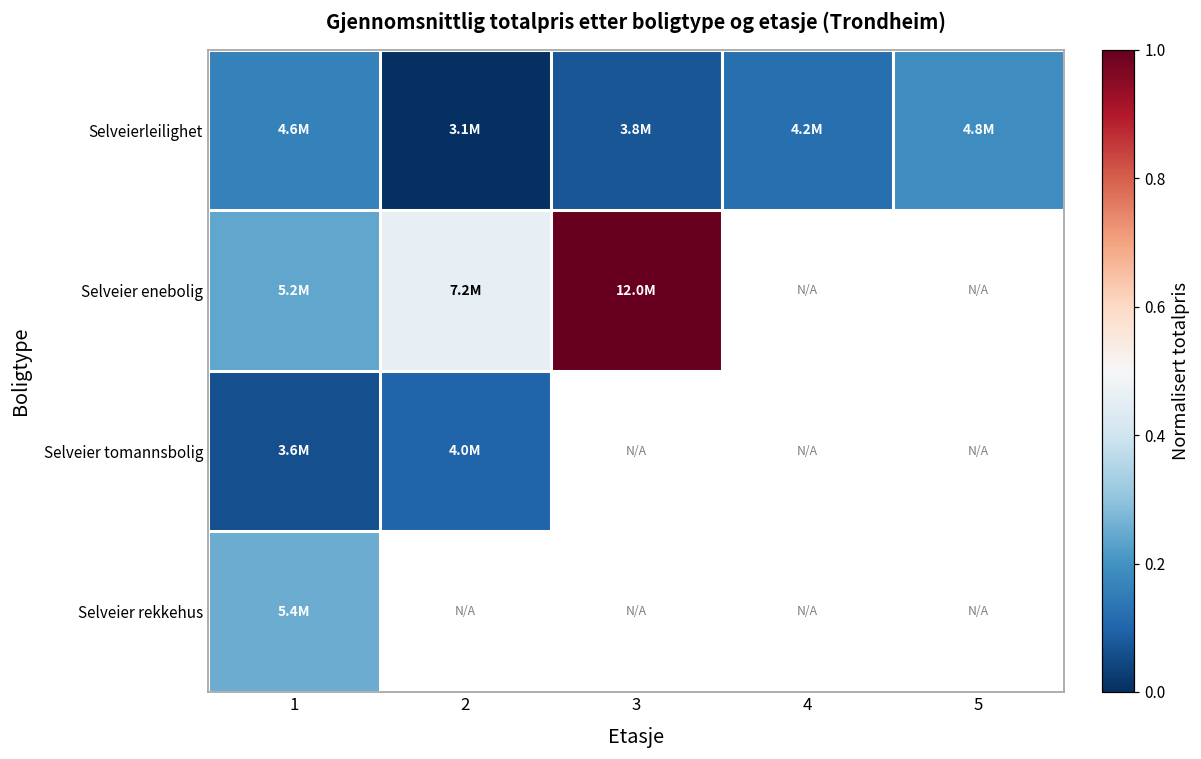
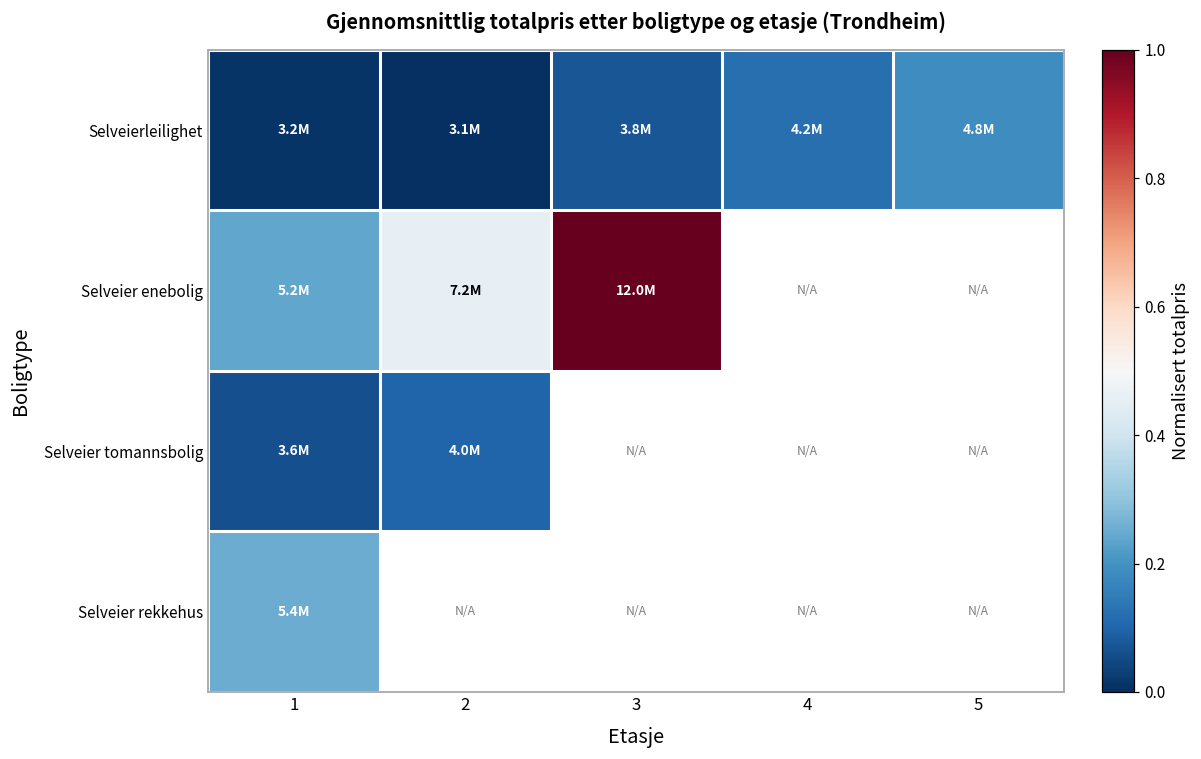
Selveierleilighet, 1: 4.6M -> 3.2M
